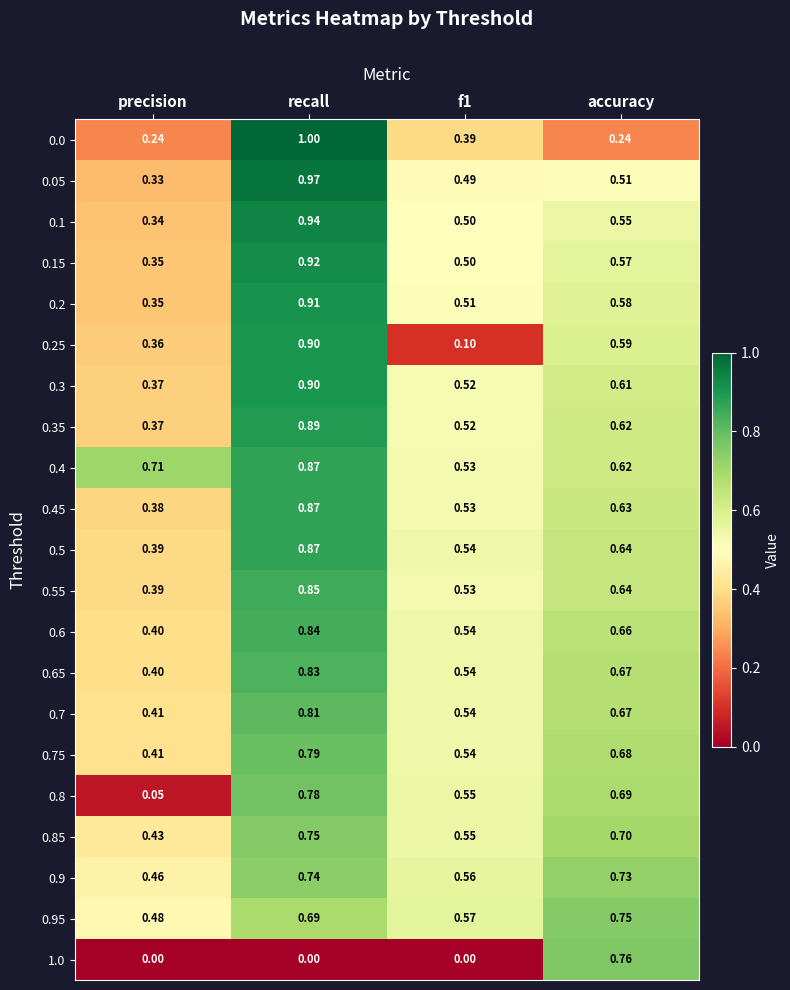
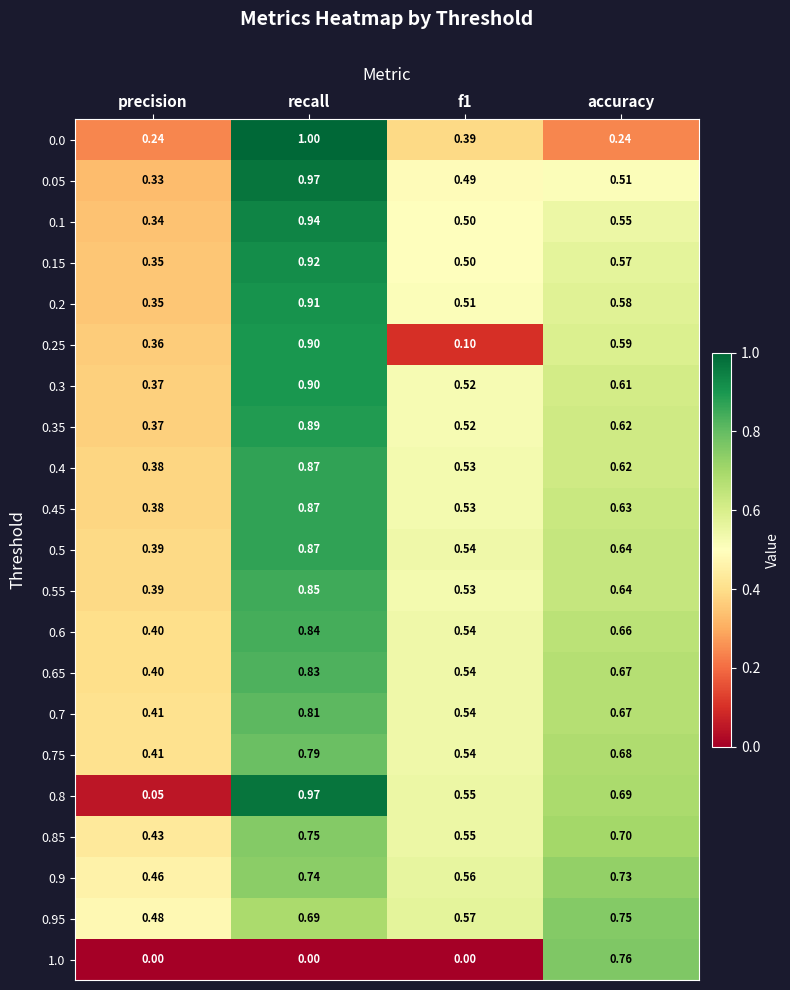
0.4, precision: 0.71 -> 0.38
0.8, recall: 0.78 -> 0.97
